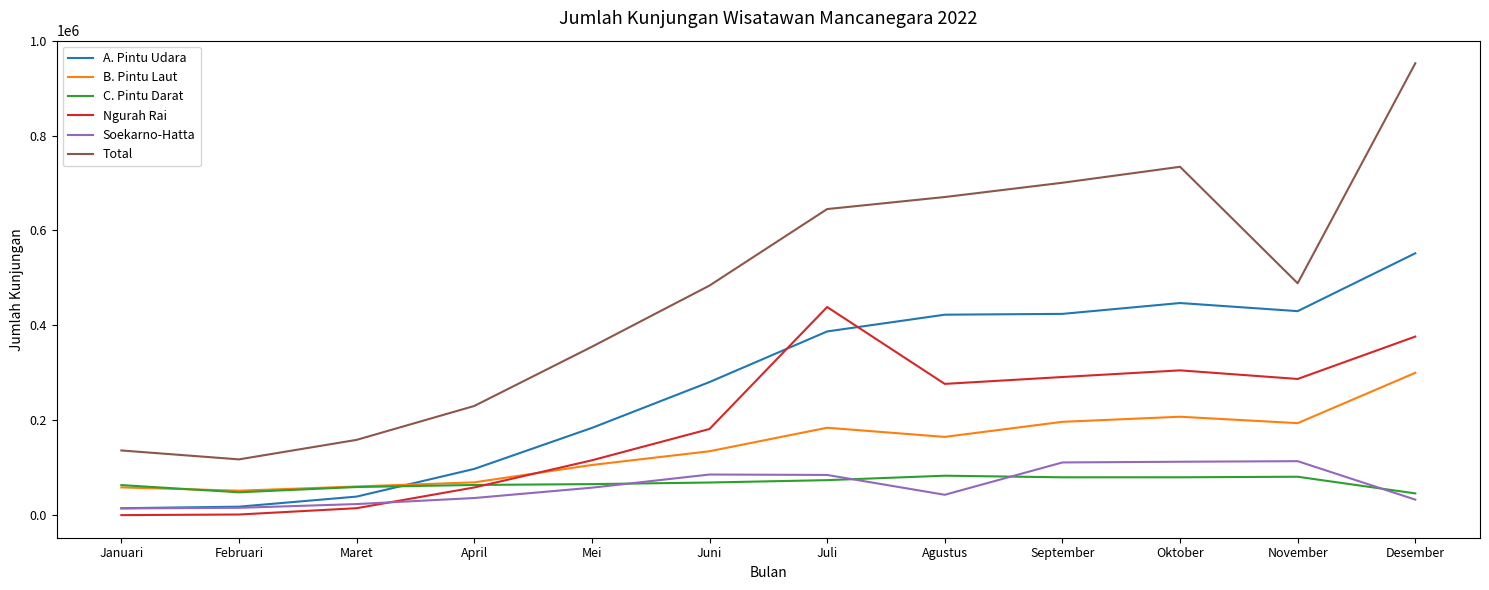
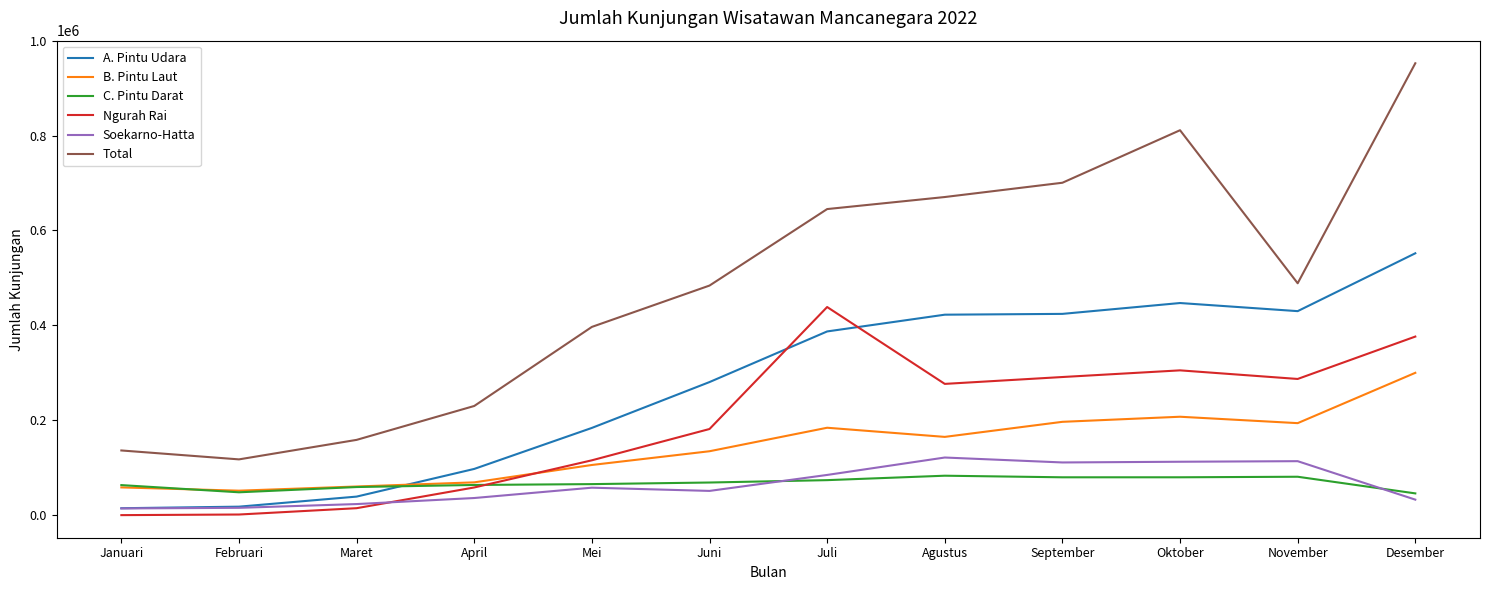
Total, Mei: 350000 -> 400000
Soekarno-Hatta, Juni: 90000 -> 50000
Soekarno-Hatta, Agustus: 40000 -> 120000
Total, Oktober: 730000 -> 810000
